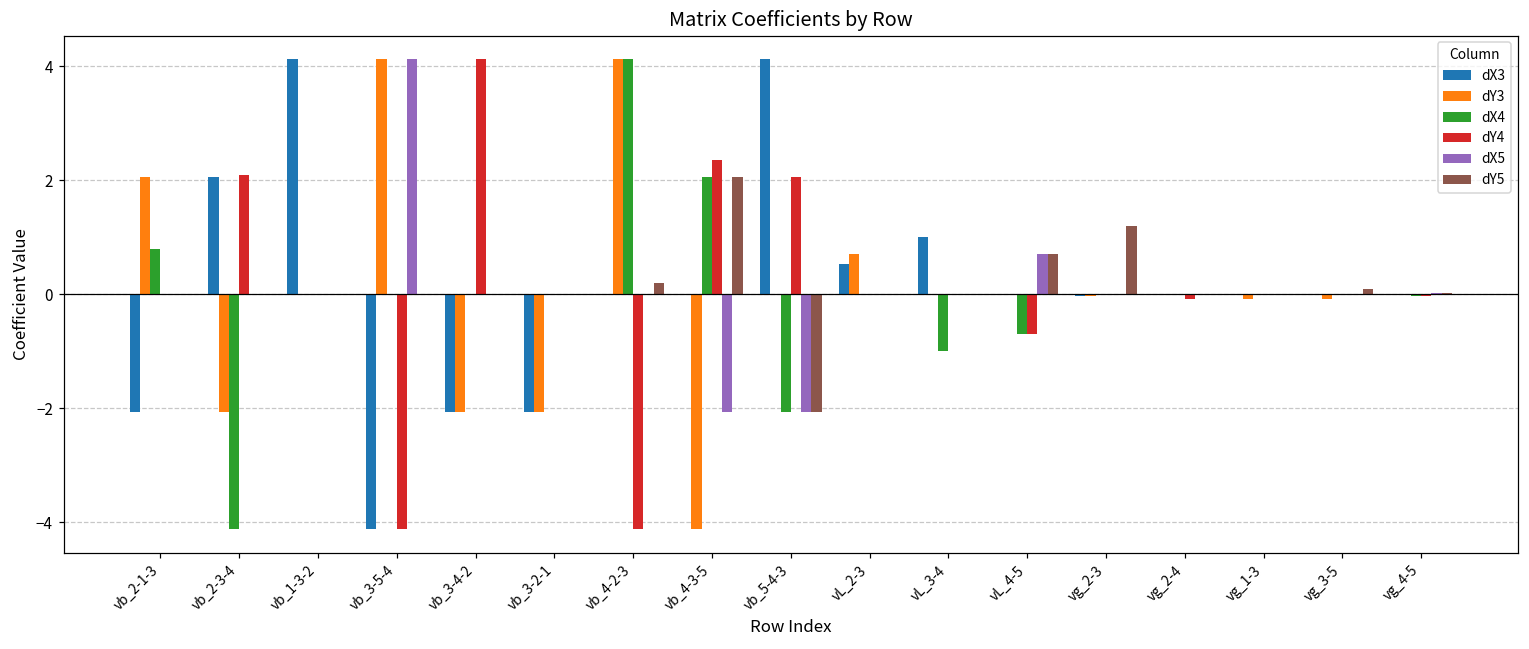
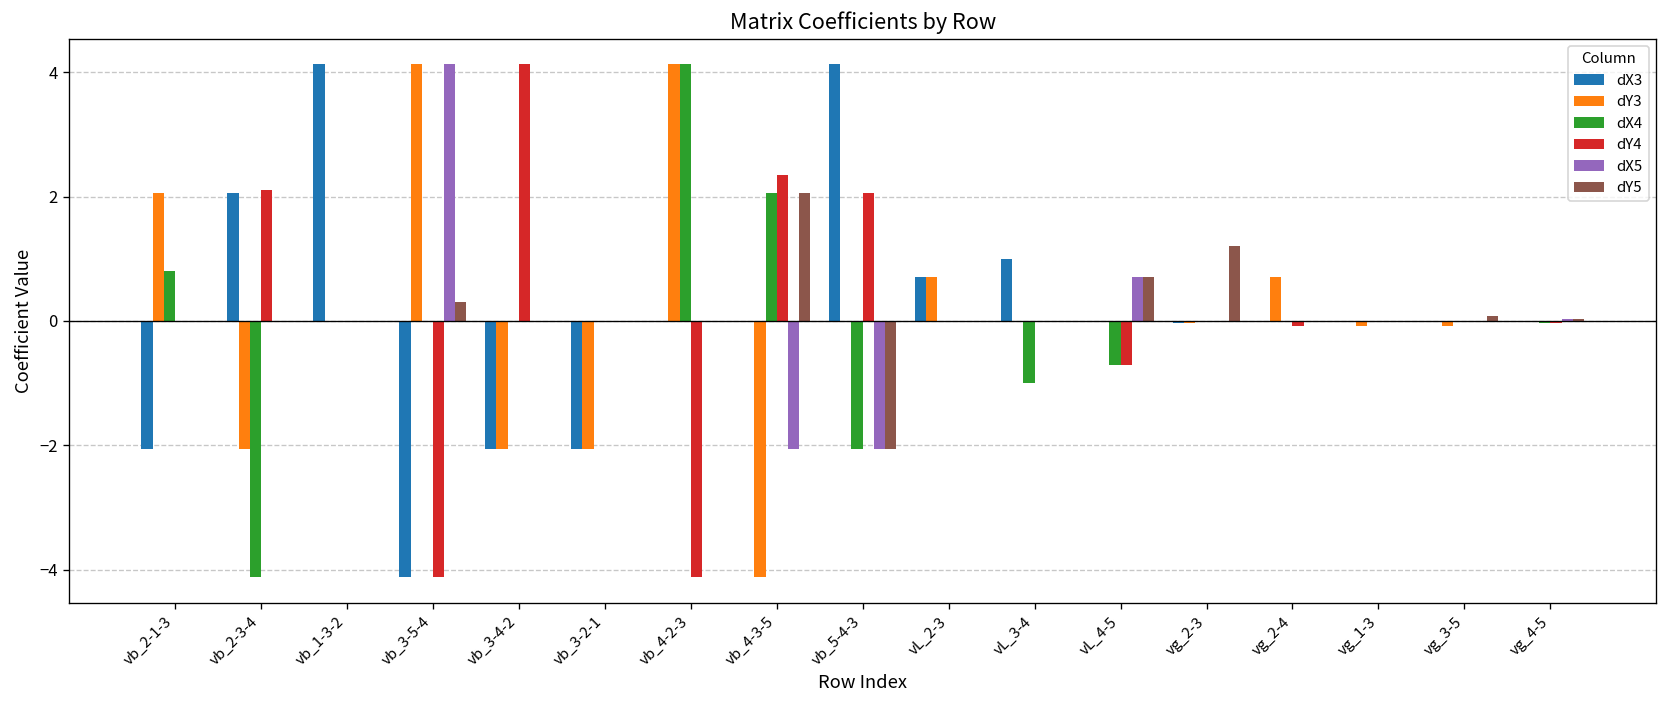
dY5, vb_3-5-4: 0.0 -> 0.3
dY5, vb_4-2-3: 0.2 -> 0.0
dX3, vL_2-3: 0.5 -> 0.7
dY3, vg_2-4: 0.0 -> 0.7
